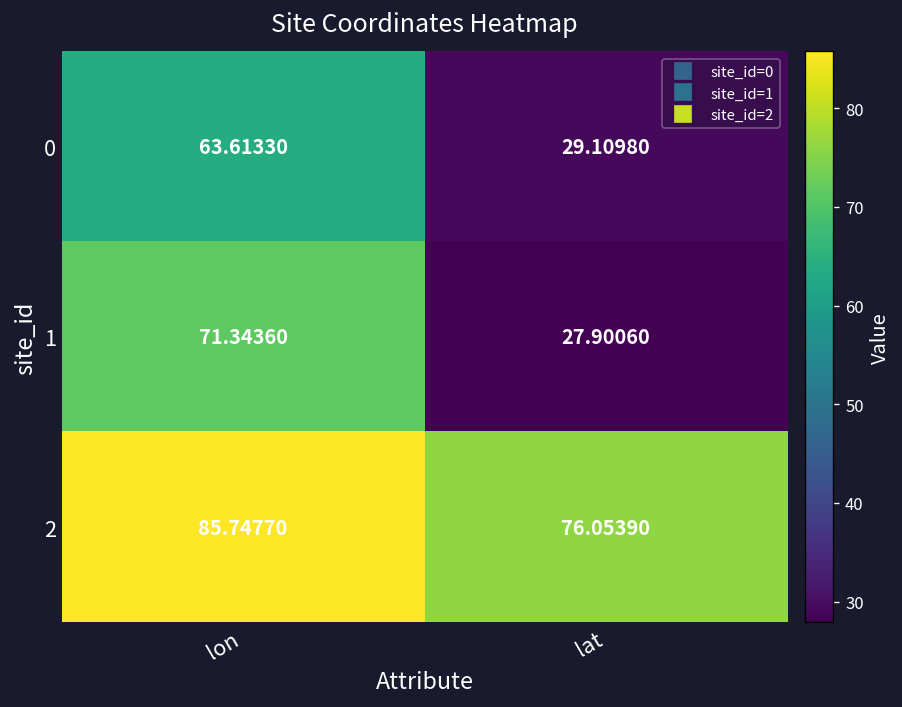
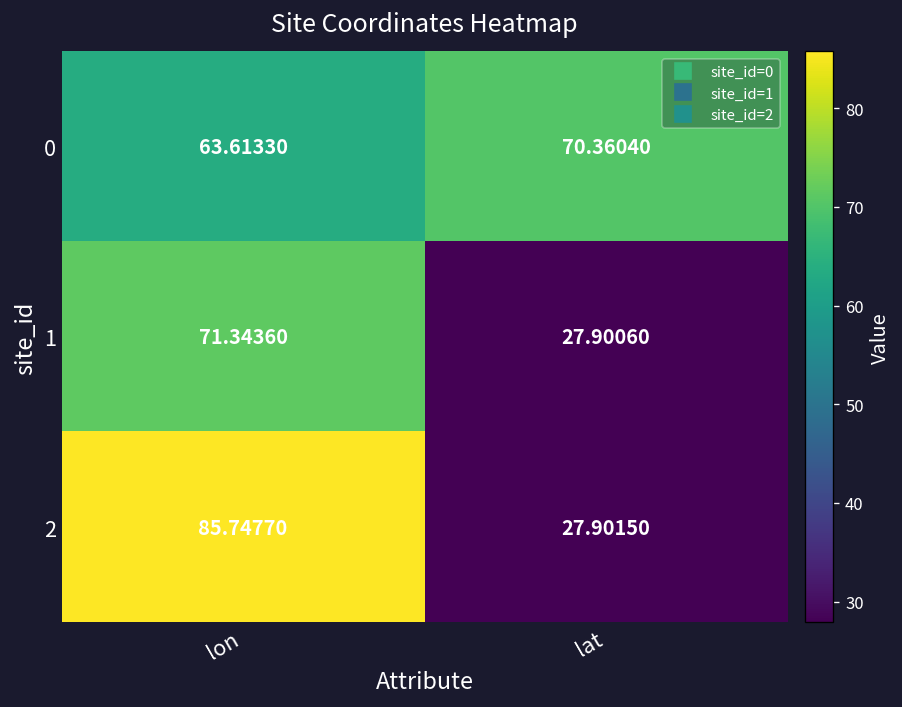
0, lat: 29.10980 -> 70.36040
2, lat: 76.05390 -> 27.90150
